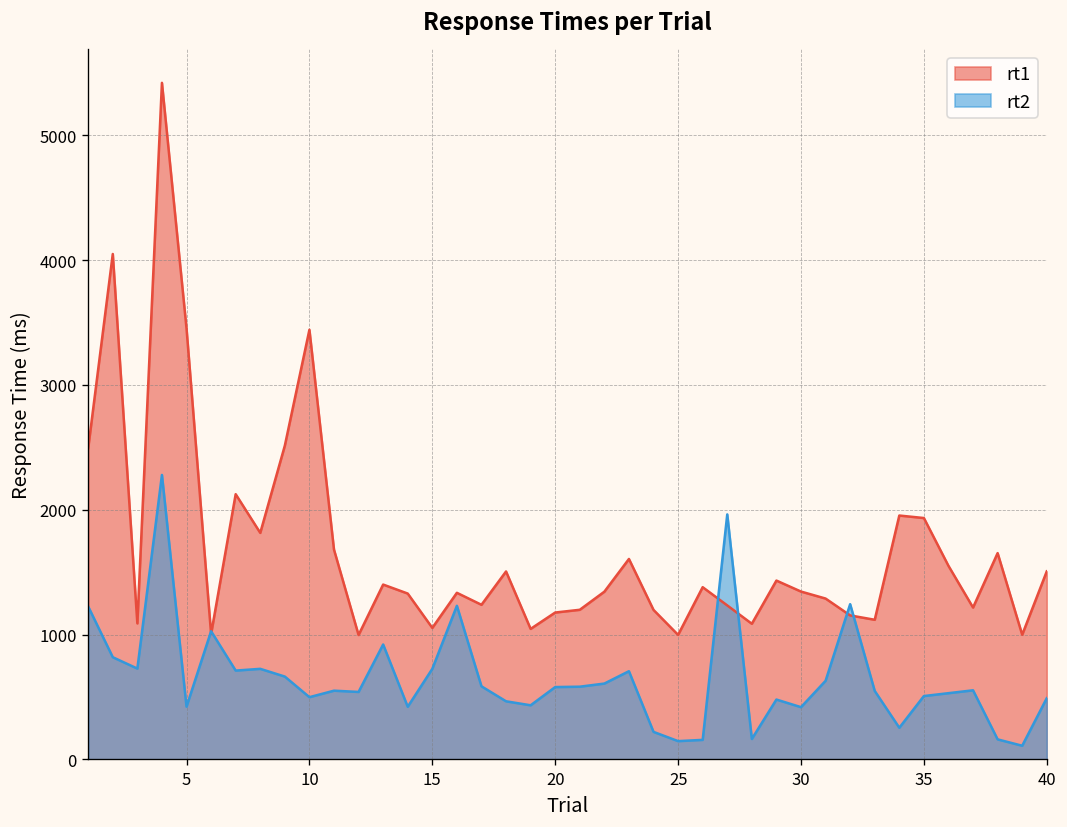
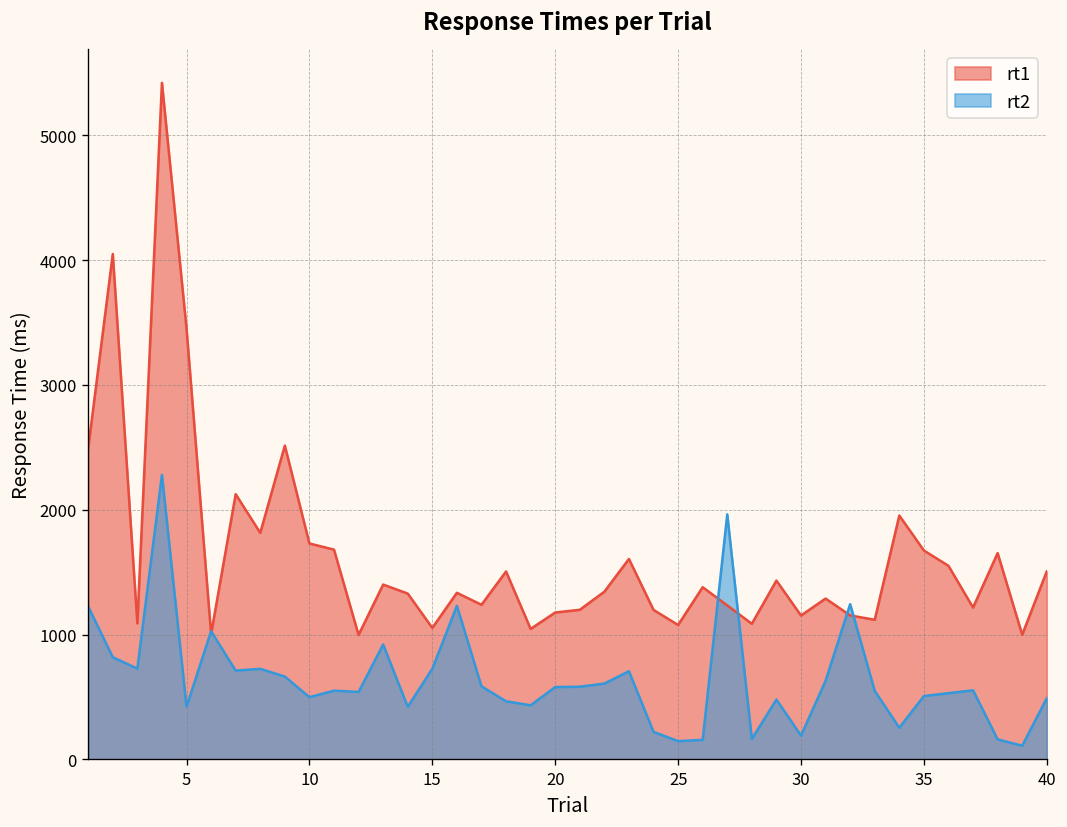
rt1, 10: 3440 -> 1730
rt1, 25: 1000 -> 1080
rt1, 30: 1350 -> 1150
rt2, 30: 420 -> 190
rt1, 35: 1930 -> 1670
